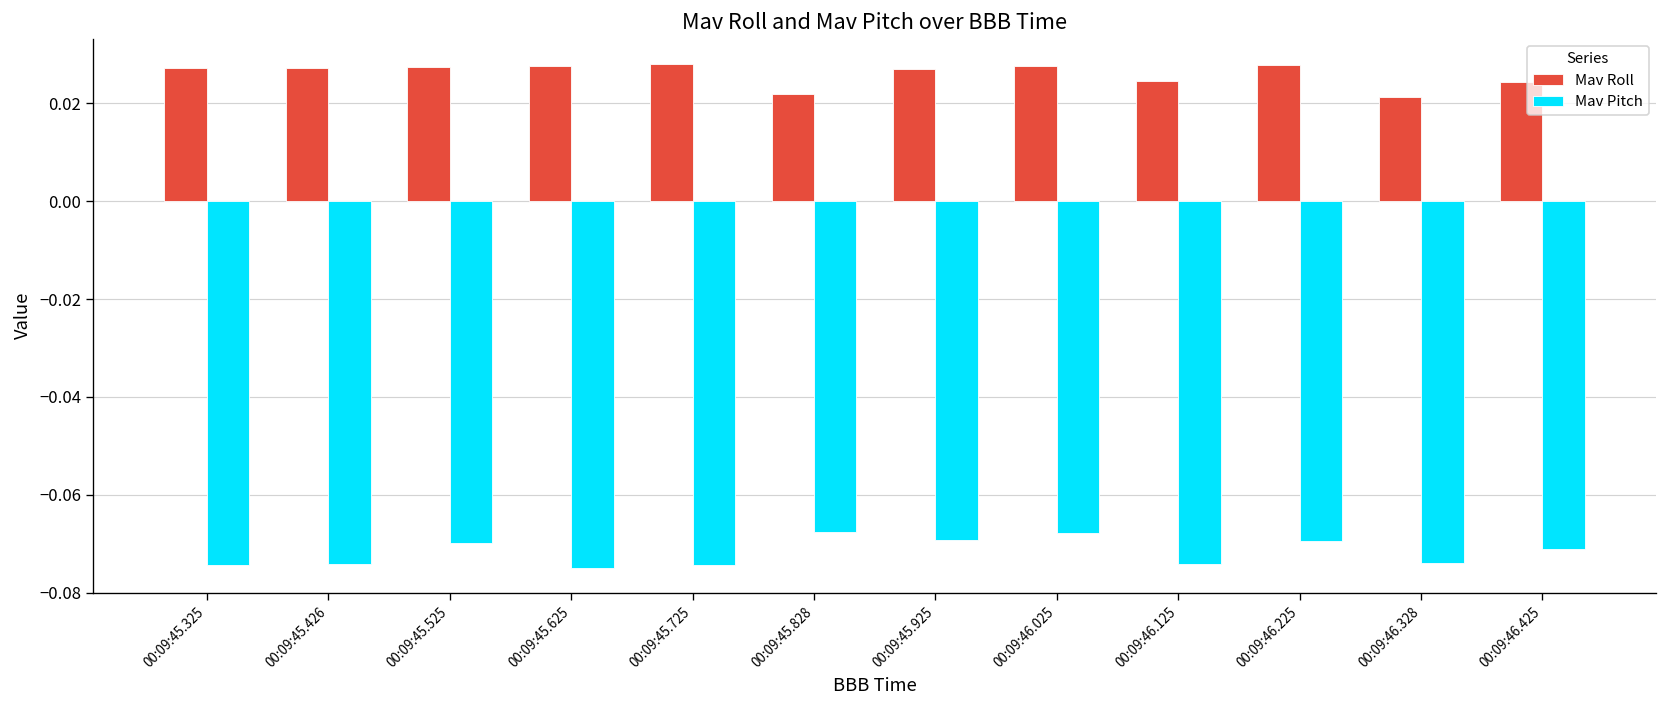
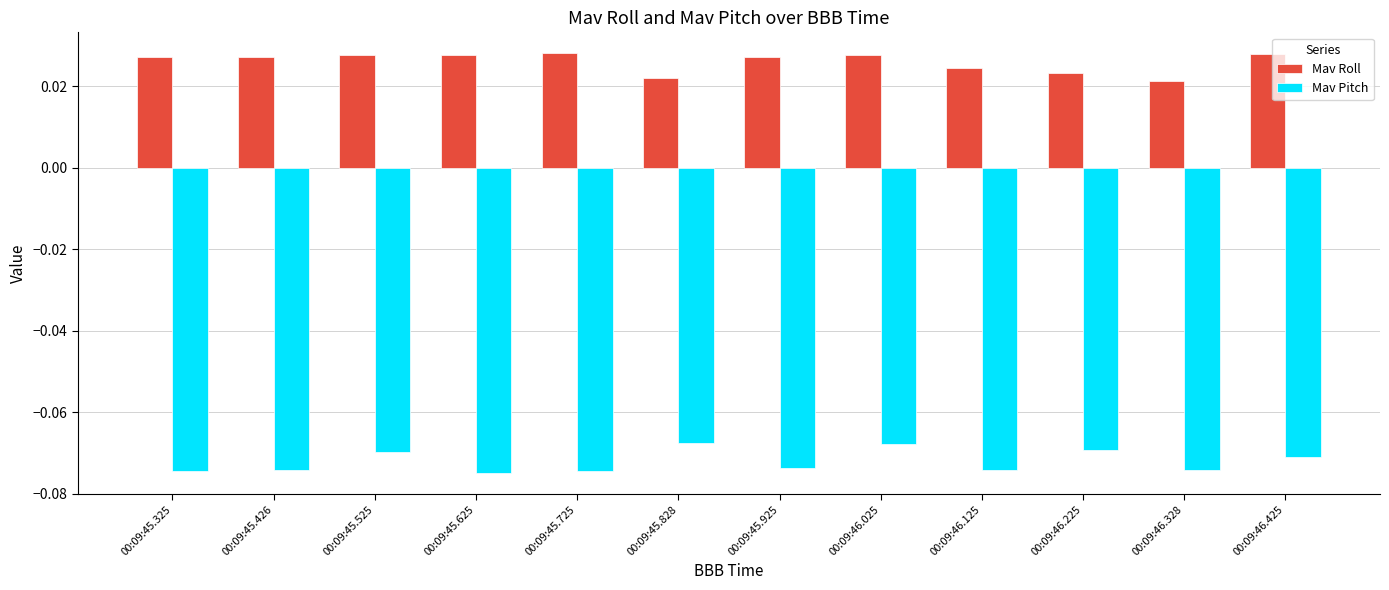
Mav Pitch, 00:09:45.925: -0.069 -> -0.074
Mav Roll, 00:09:46.225: 0.028 -> 0.023
Mav Roll, 00:09:46.425: 0.024 -> 0.028
